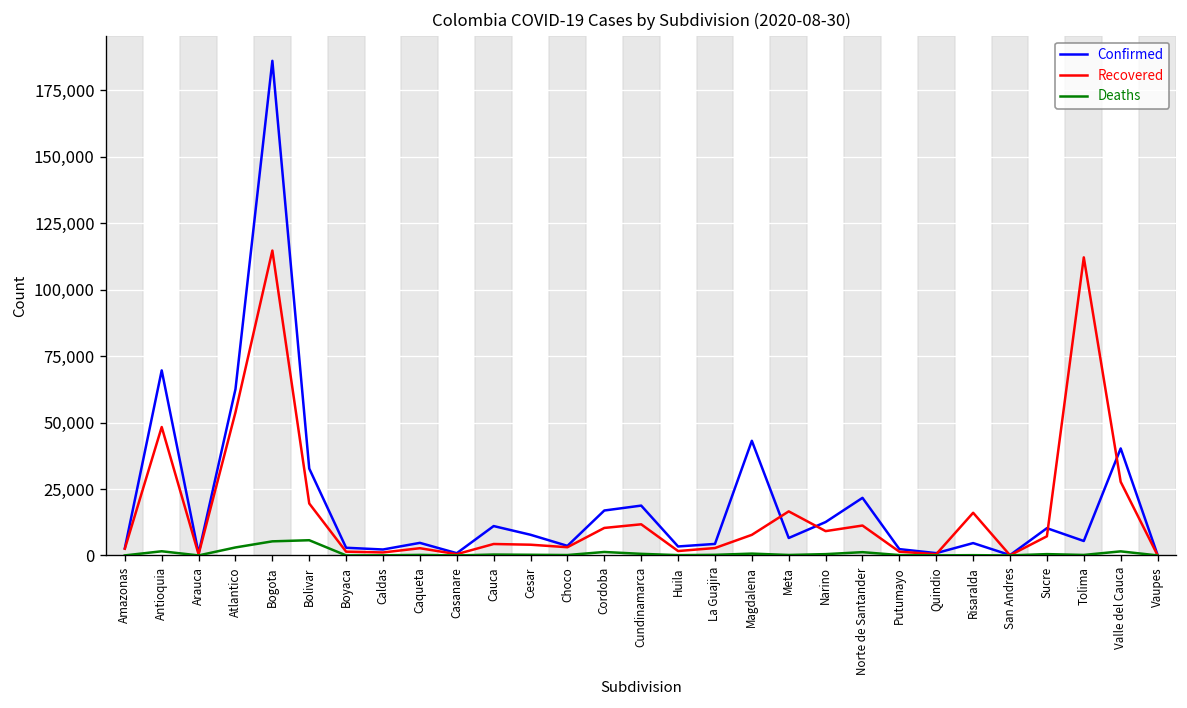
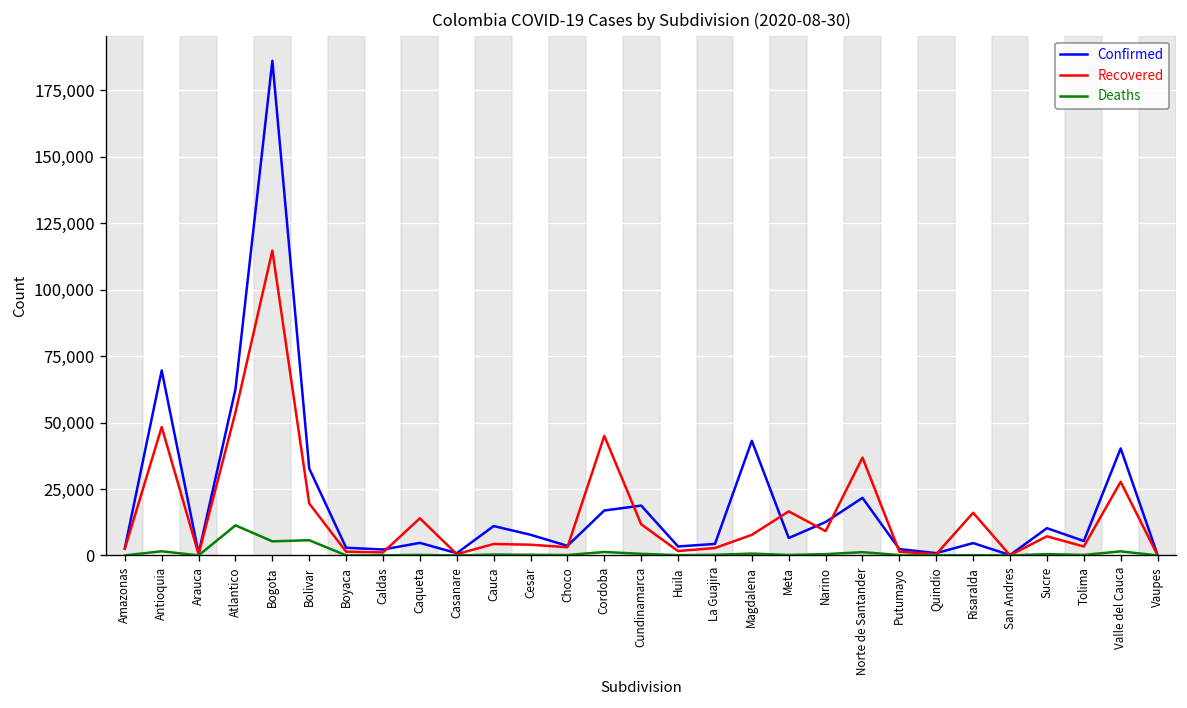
Deaths, Atlantico: 3,000 -> 11,000
Recovered, Caqueta: 3,000 -> 14,000
Recovered, Cordoba: 10,000 -> 45,000
Recovered, Norte de Santander: 11,000 -> 37,000
Recovered, Tolima: 112,000 -> 3,000
